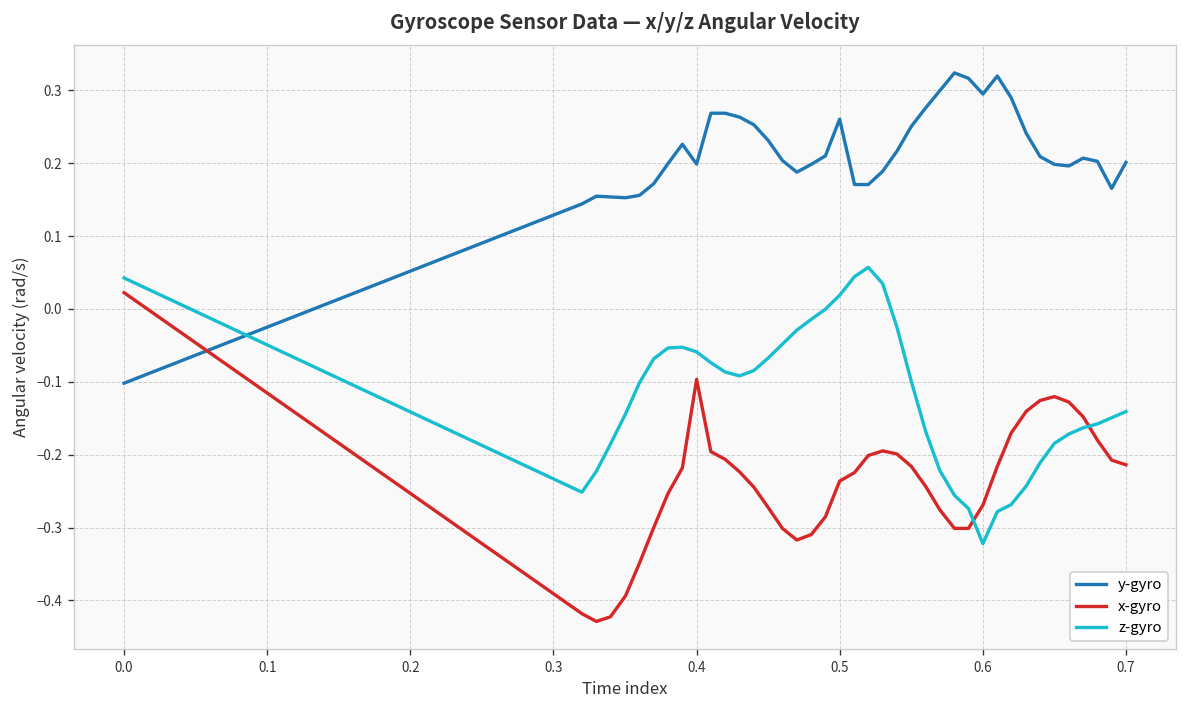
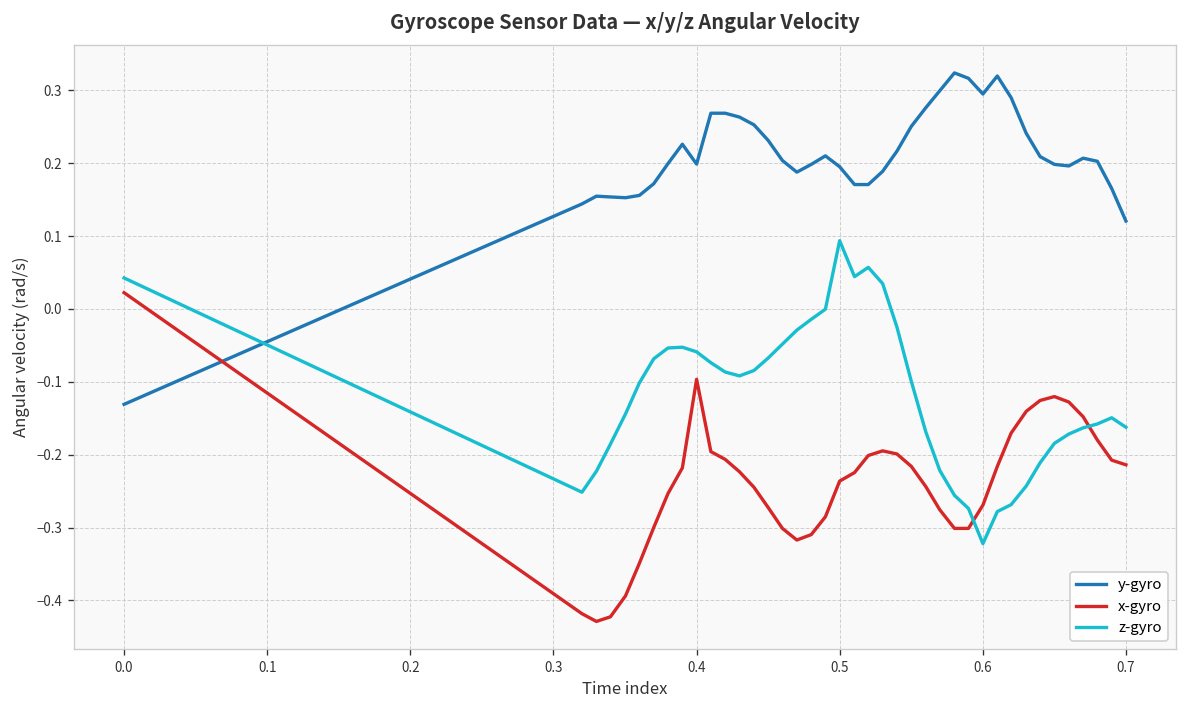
y-gyro, 0.0: -0.10 -> -0.13
y-gyro, 0.5: 0.26 -> 0.20
z-gyro, 0.5: 0.02 -> 0.09
y-gyro, 0.7: 0.20 -> 0.12
z-gyro, 0.7: -0.14 -> -0.16
